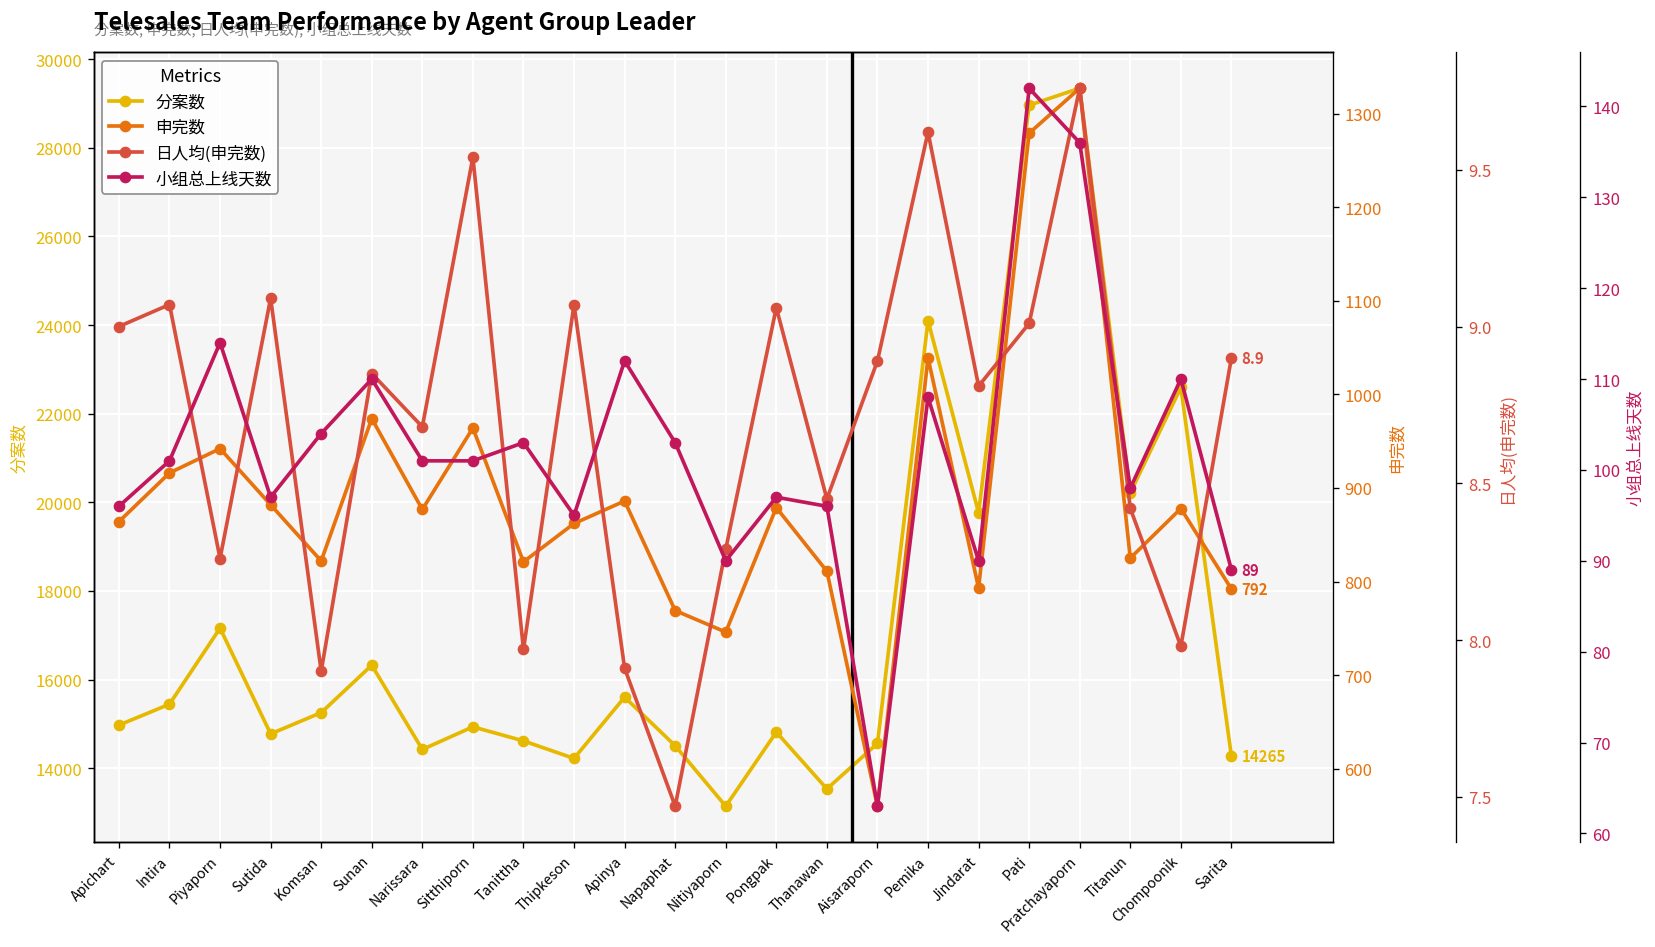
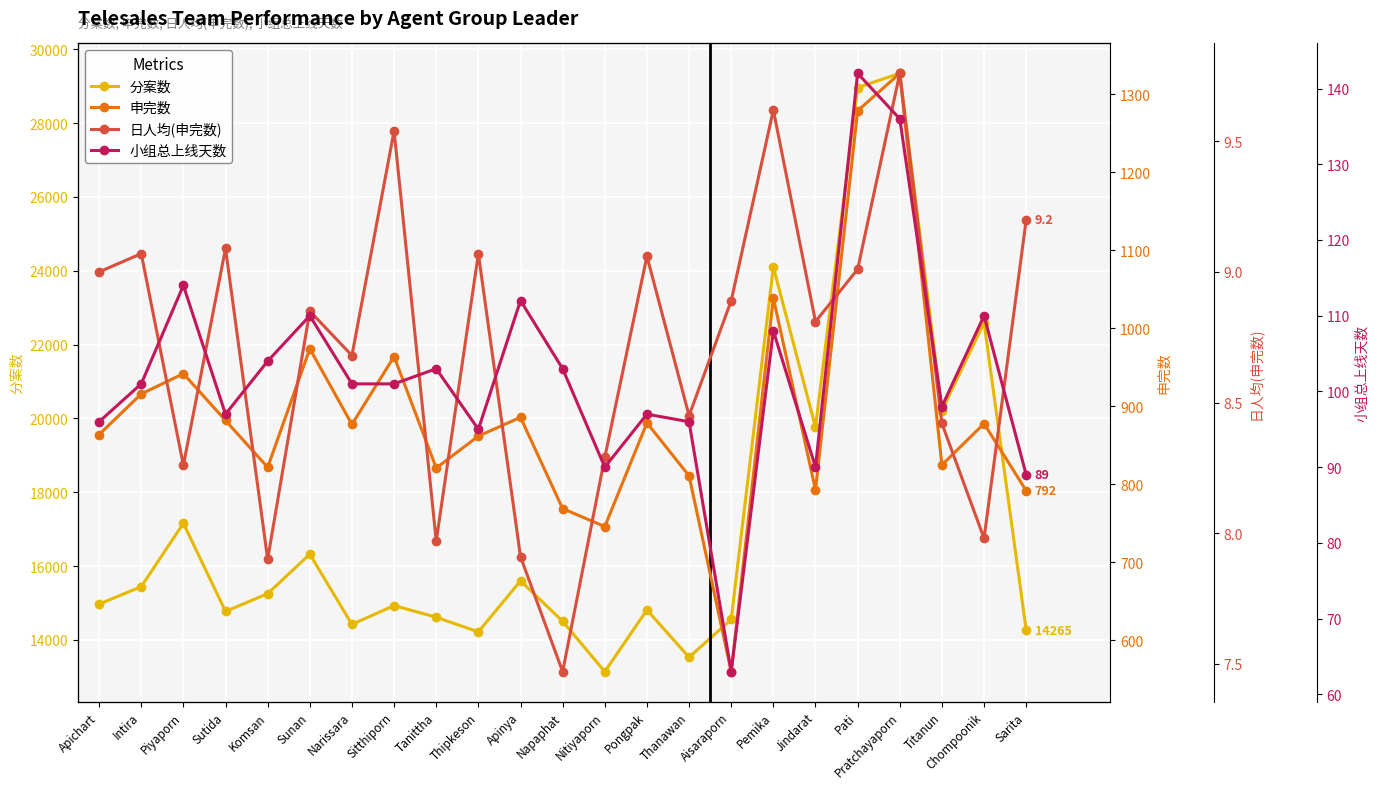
日人均(申完数), Sarita: 8.9 -> 9.2
